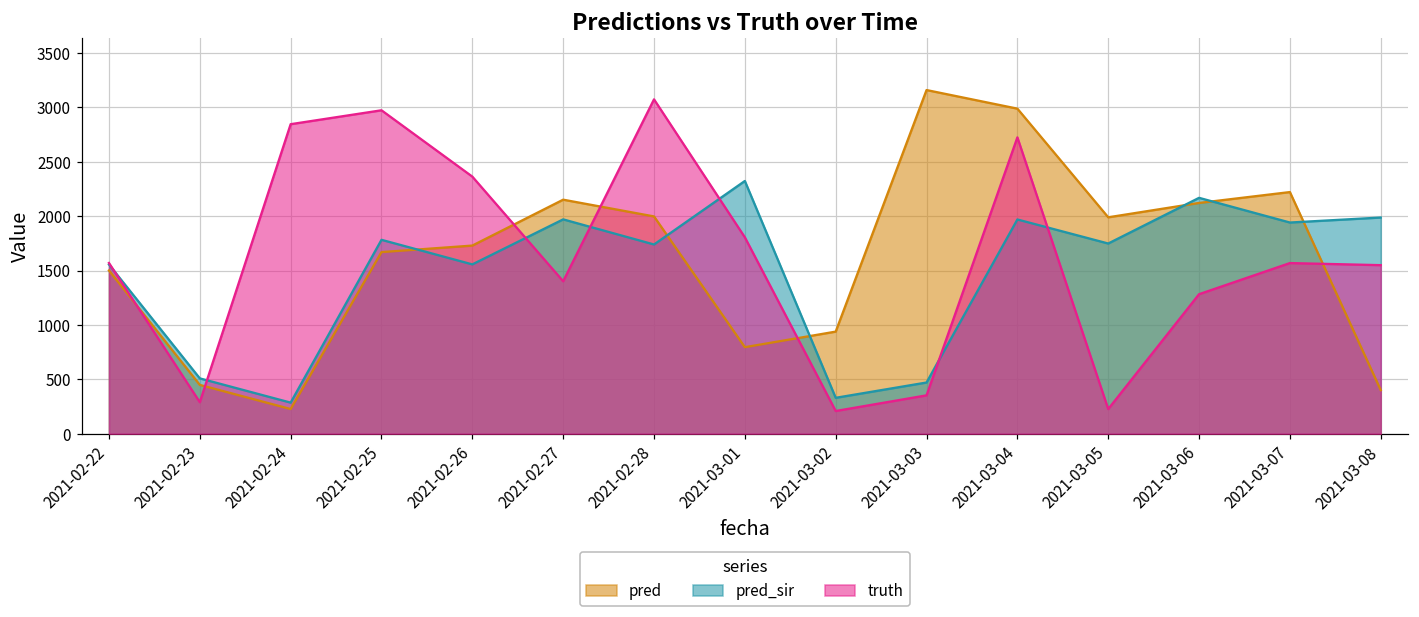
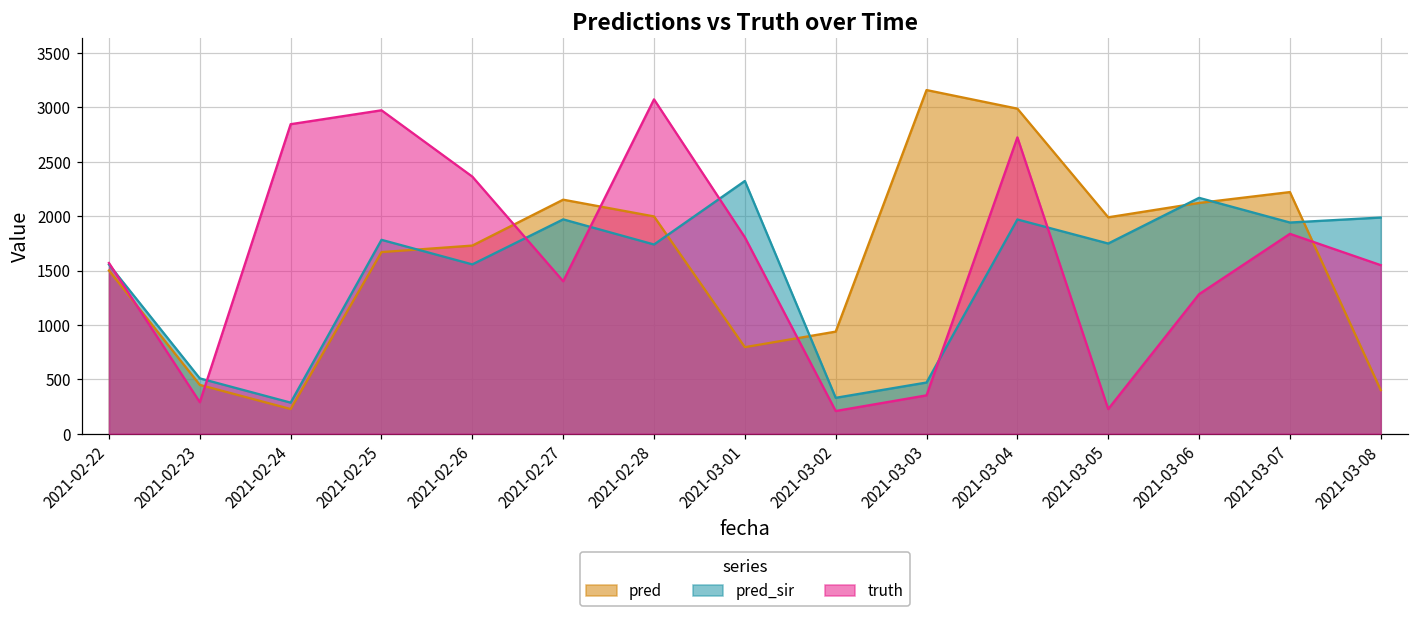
truth, 2021-03-07: 1600 -> 1800
